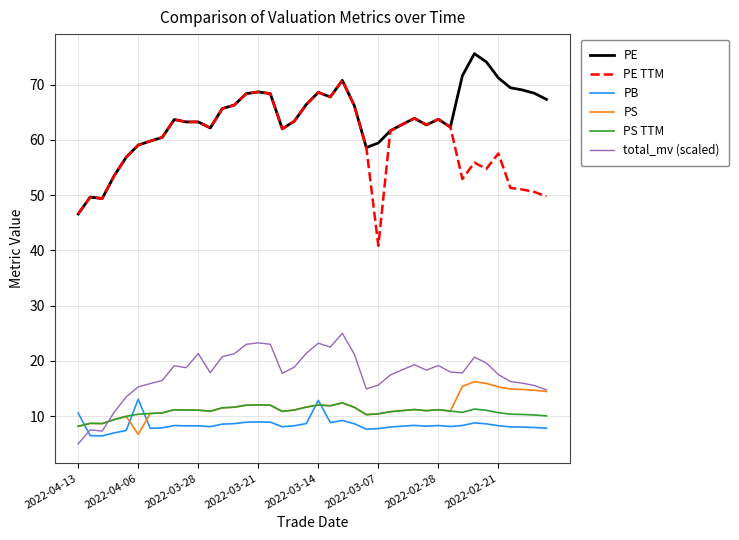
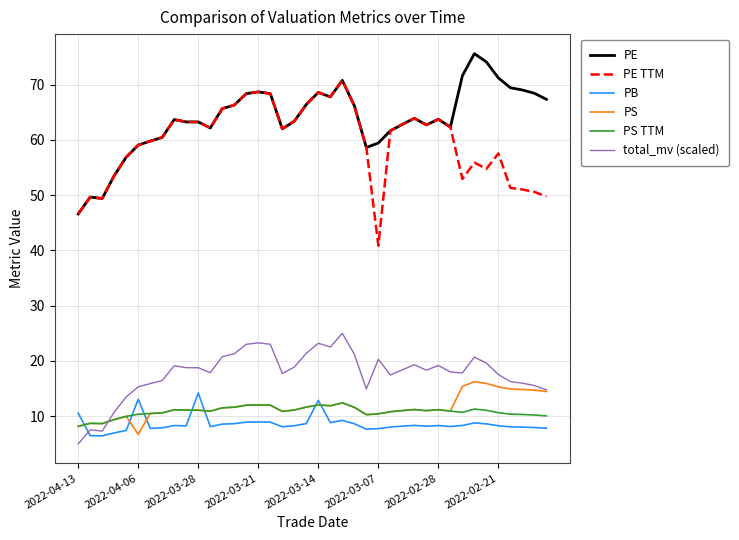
PB, 2022-03-28: 8 -> 14
total_mv (scaled), 2022-03-28: 21 -> 19
total_mv (scaled), 2022-03-07: 16 -> 20
